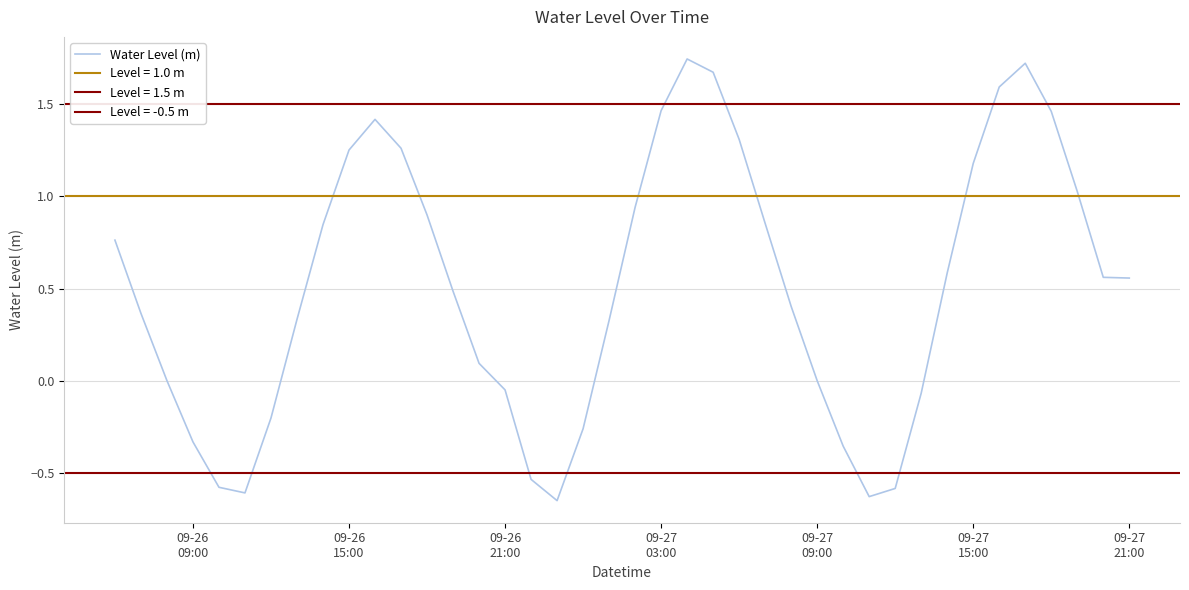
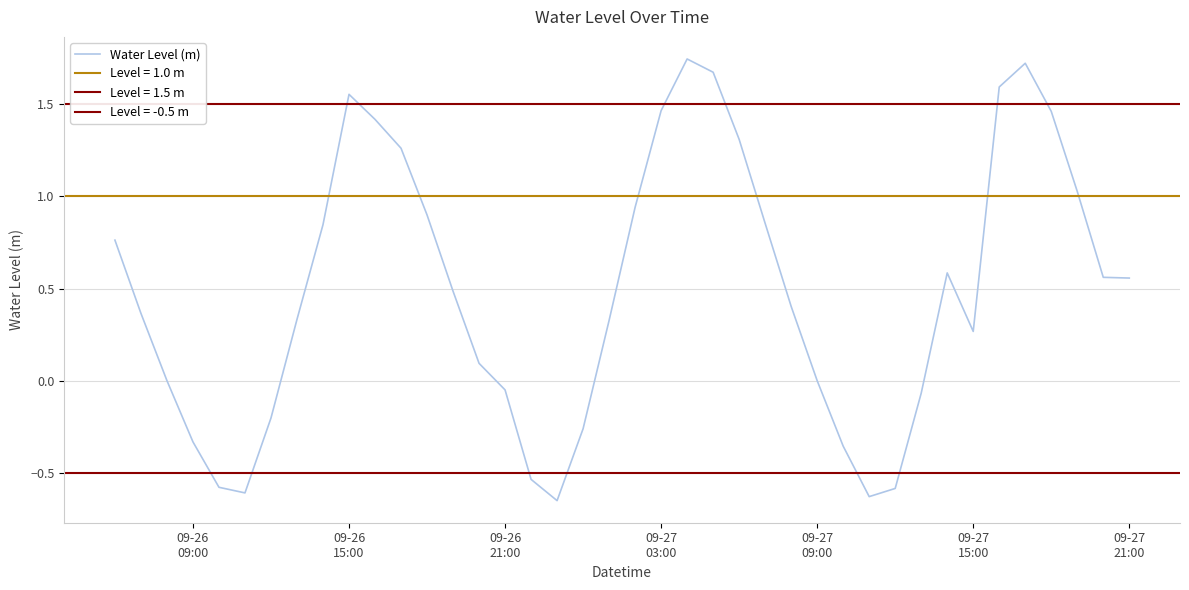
09-26 15:00: 1.25 -> 1.55
09-27 15:00: 1.18 -> 0.27
